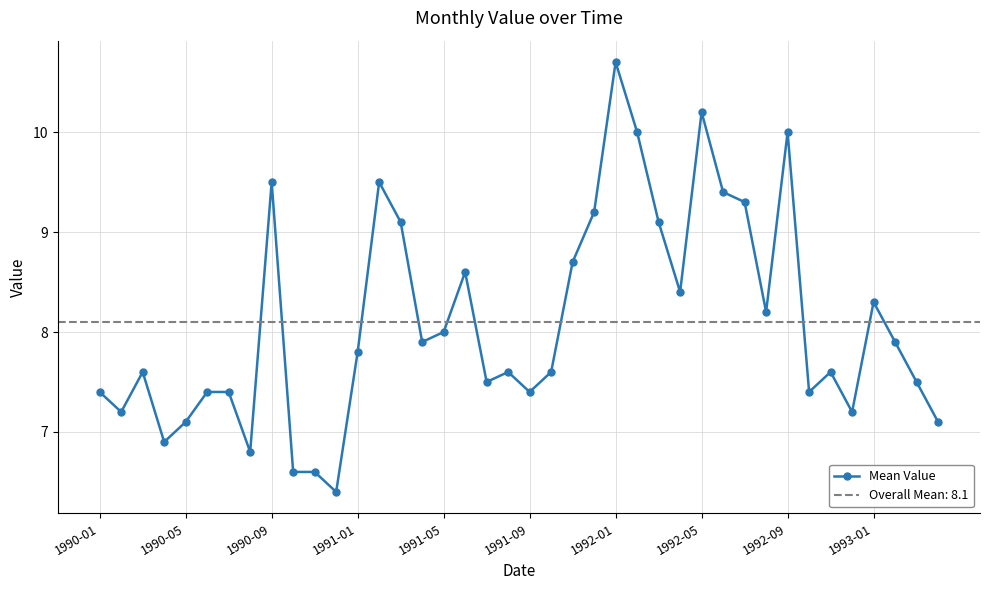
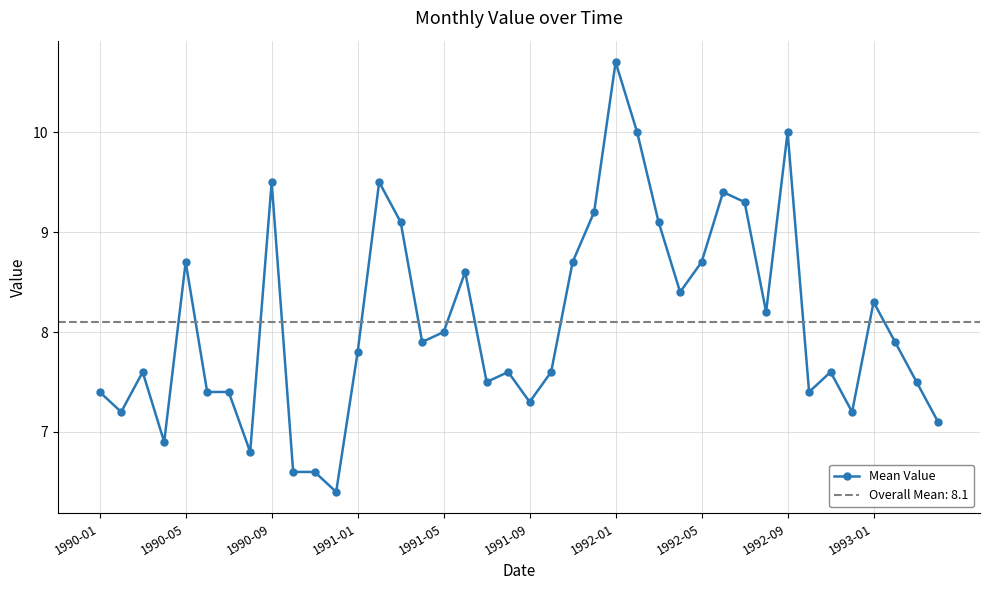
1990-05: 7.1 -> 8.7
1991-09: 7.4 -> 7.3
1992-05: 10.2 -> 8.7
